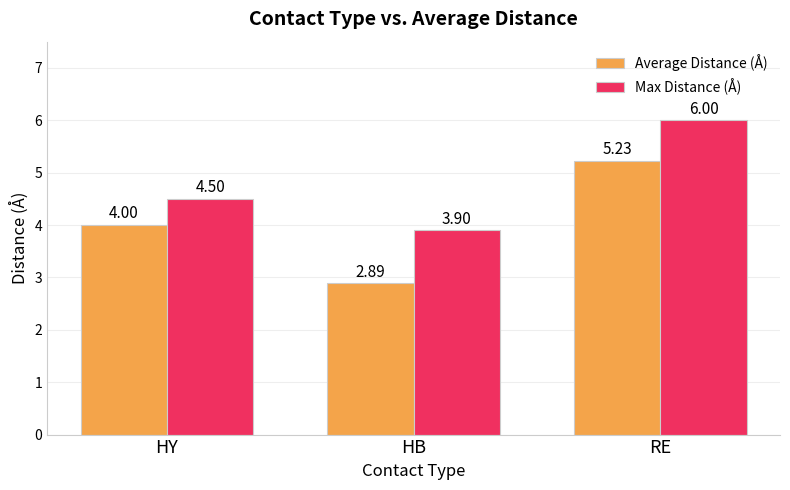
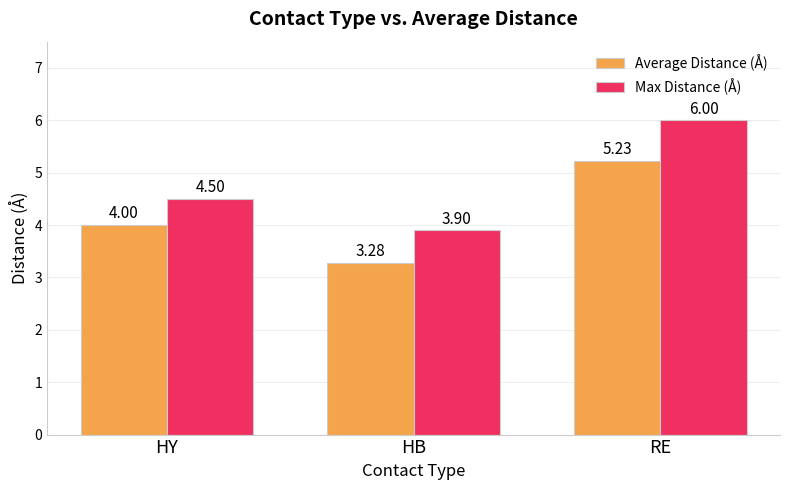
Average Distance (Å), HB: 2.89 -> 3.28
